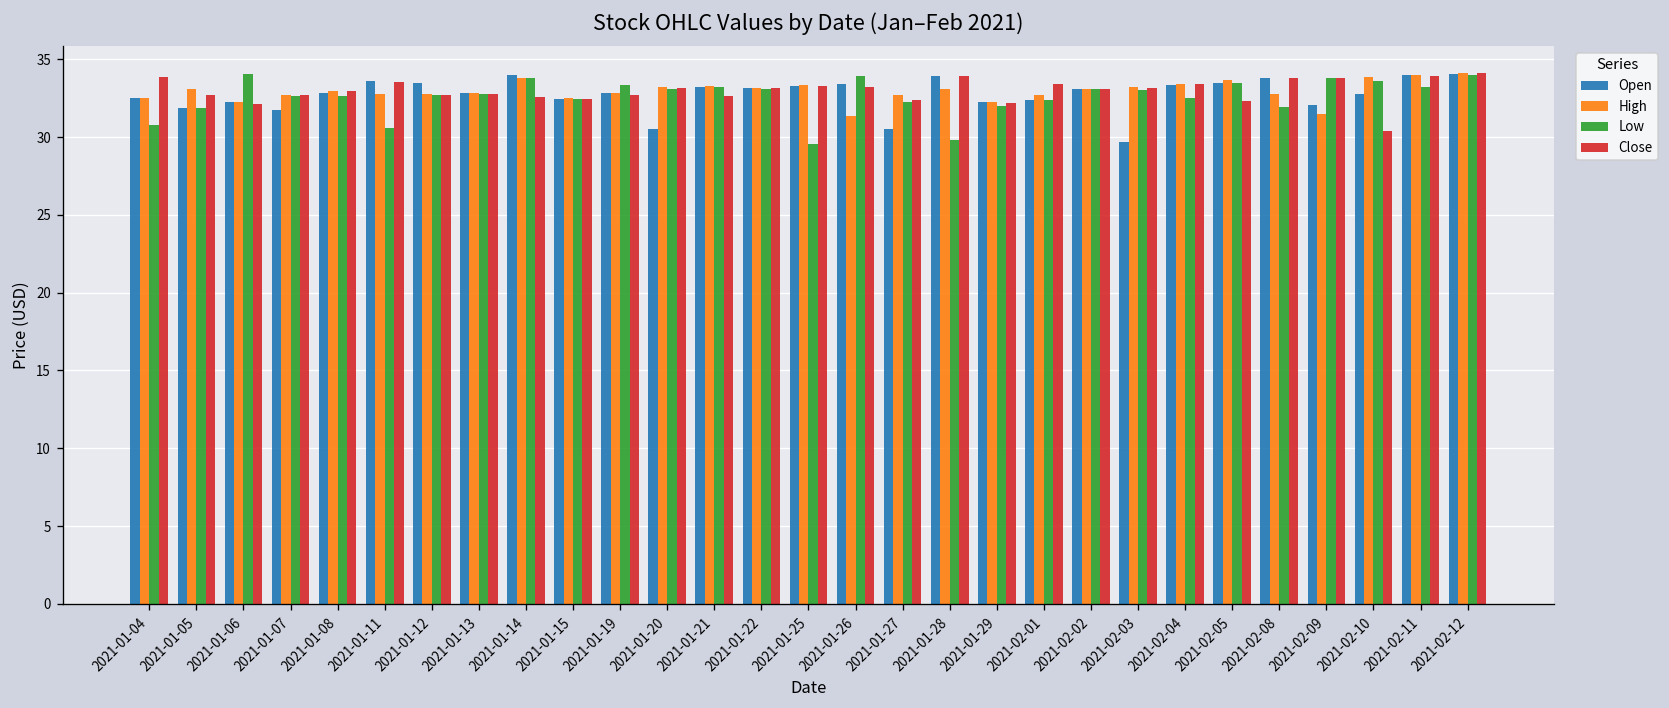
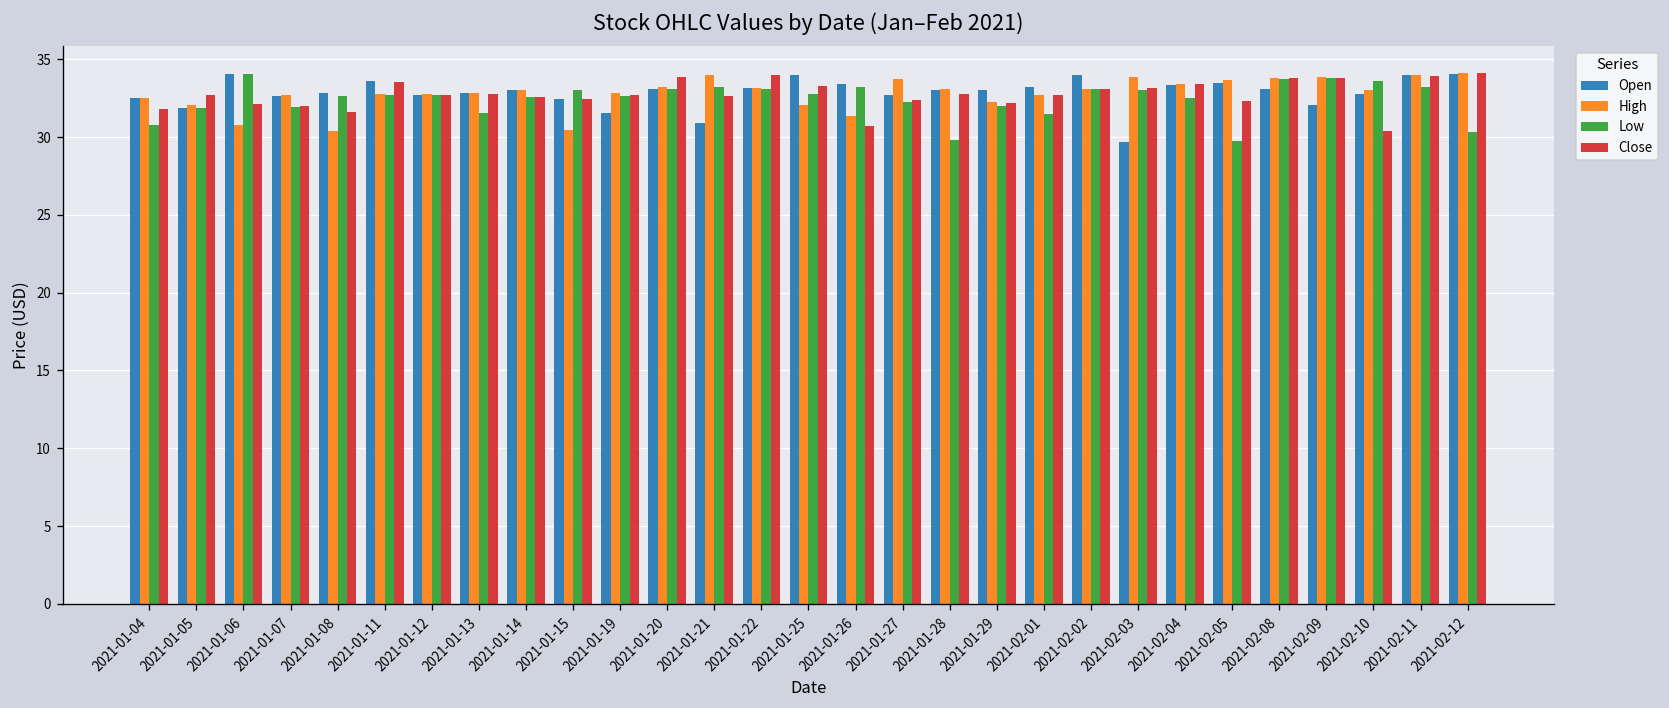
Close, 2021-01-04: 33.8 -> 31.8
High, 2021-01-05: 33.1 -> 32.0
Open, 2021-01-06: 32.2 -> 34.0
High, 2021-01-06: 32.2 -> 30.8
Open, 2021-01-07: 31.8 -> 32.7
Low, 2021-01-07: 32.6 -> 32.0
Close, 2021-01-07: 32.7 -> 32.0
High, 2021-01-08: 32.9 -> 30.4
Close, 2021-01-08: 32.9 -> 31.6
Low, 2021-01-11: 30.6 -> 32.7
Open, 2021-01-12: 33.5 -> 32.7
Low, 2021-01-13: 32.7 -> 31.6
Open, 2021-01-14: 34.0 -> 33.0
High, 2021-01-14: 33.8 -> 33.0
Low, 2021-01-14: 33.8 -> 32.6
High, 2021-01-15: 32.5 -> 30.5
Low, 2021-01-15: 32.4 -> 33.0
Open, 2021-01-19: 32.8 -> 31.5
Low, 2021-01-19: 33.3 -> 32.6
Open, 2021-01-20: 30.5 -> 33.1
Close, 2021-01-20: 33.2 -> 33.9
Open, 2021-01-21: 33.2 -> 30.9
High, 2021-01-21: 33.3 -> 34.0
Close, 2021-01-22: 33.2 -> 34.0
Open, 2021-01-25: 33.3 -> 34.0
High, 2021-01-25: 33.3 -> 32.1
Low, 2021-01-25: 29.6 -> 32.8
Low, 2021-01-26: 33.9 -> 33.2
Close, 2021-01-26: 33.2 -> 30.7
Open, 2021-01-27: 30.5 -> 32.7
High, 2021-01-27: 32.7 -> 33.7
Open, 2021-01-28: 33.9 -> 33.0
Close, 2021-01-28: 33.9 -> 32.8
Open, 2021-01-29: 32.3 -> 33.0
Open, 2021-02-01: 32.4 -> 33.2
Low, 2021-02-01: 32.4 -> 31.5
Close, 2021-02-01: 33.4 -> 32.7
Open, 2021-02-02: 33.1 -> 34.0
High, 2021-02-03: 33.2 -> 33.9
Low, 2021-02-05: 33.5 -> 29.8
Open, 2021-02-08: 33.8 -> 33.1
High, 2021-02-08: 32.8 -> 33.8
Low, 2021-02-08: 31.9 -> 33.7
High, 2021-02-09: 31.5 -> 33.9
High, 2021-02-10: 33.9 -> 33.0
Low, 2021-02-12: 34.0 -> 30.3
